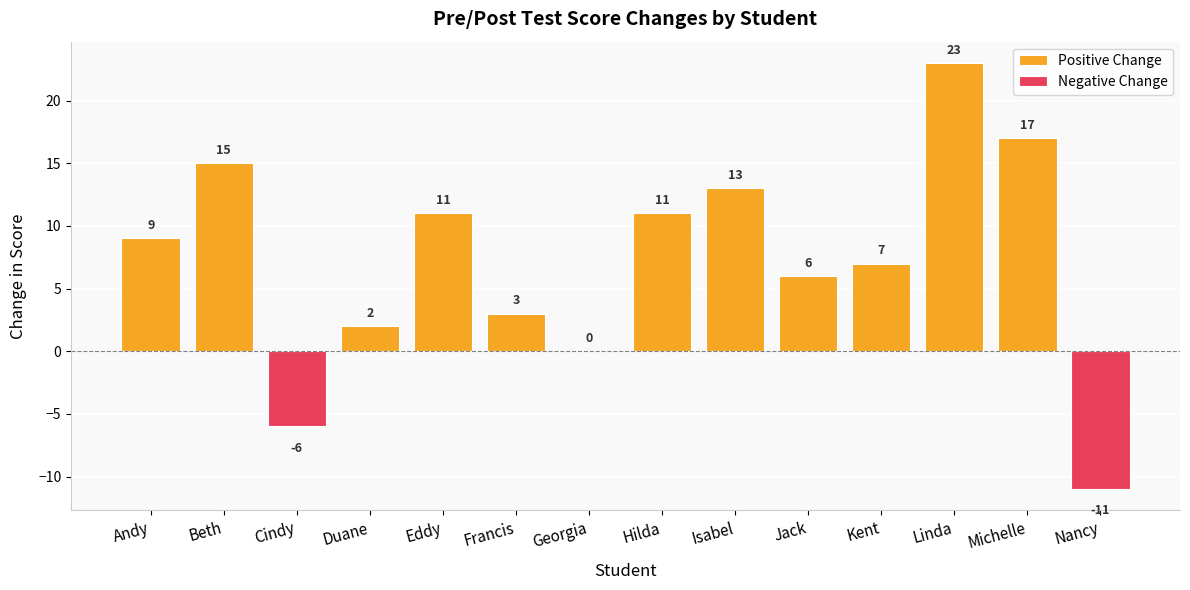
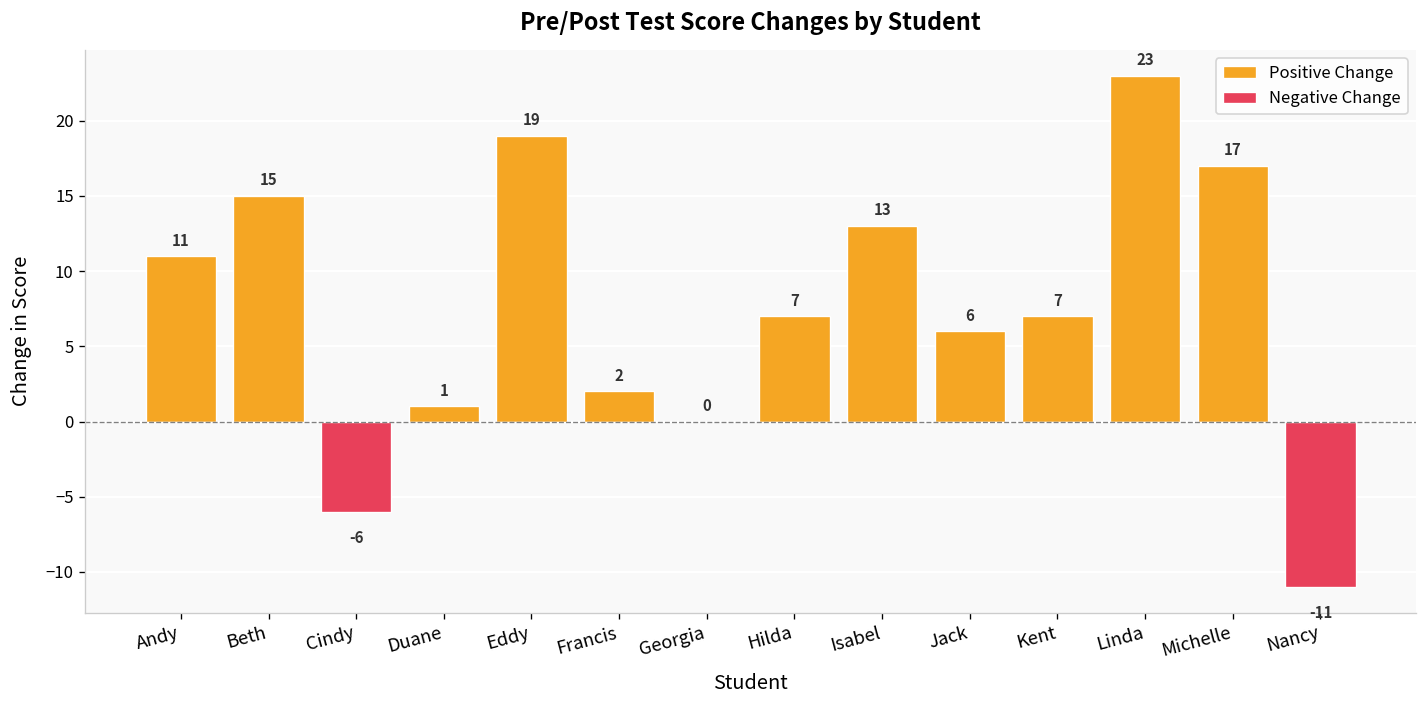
Positive Change, Andy: 9 -> 11
Positive Change, Duane: 2 -> 1
Positive Change, Eddy: 11 -> 19
Positive Change, Francis: 3 -> 2
Positive Change, Hilda: 11 -> 7
